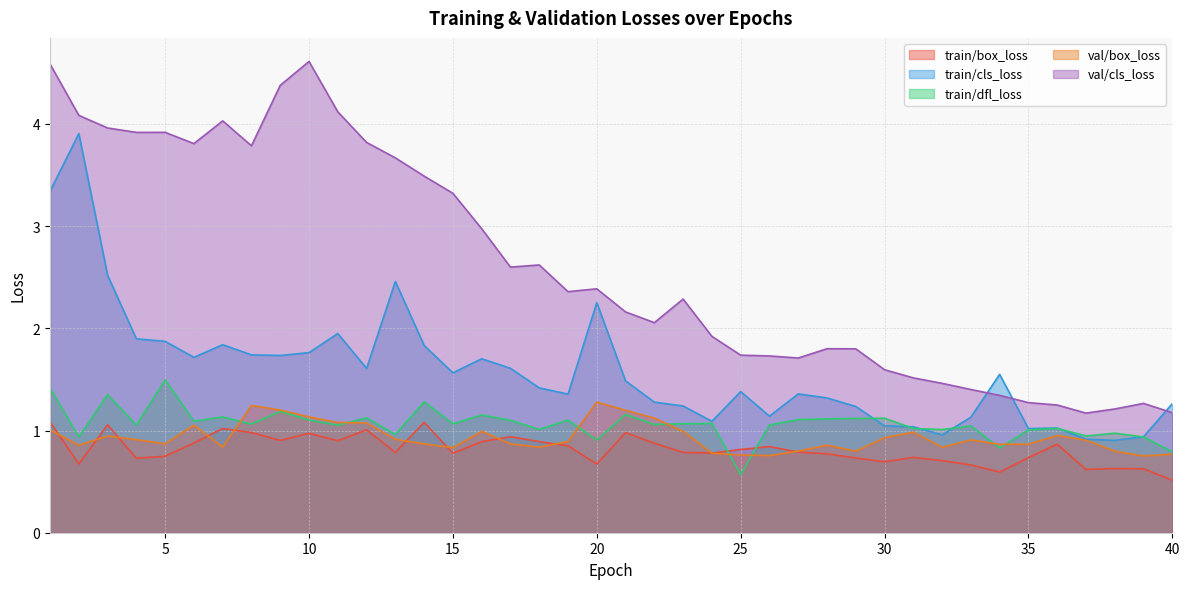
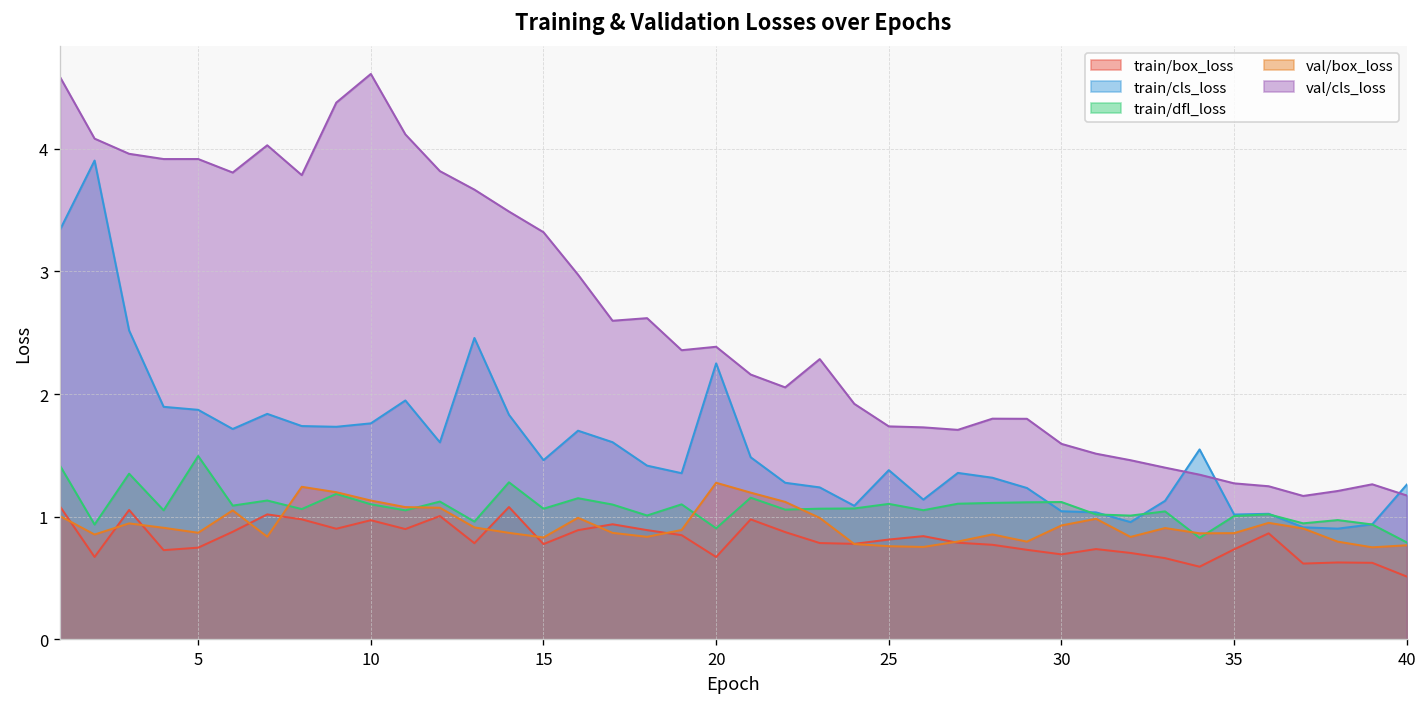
train/cls_loss, 15: 1.56 -> 1.46
train/dfl_loss, 25: 0.57 -> 1.11
